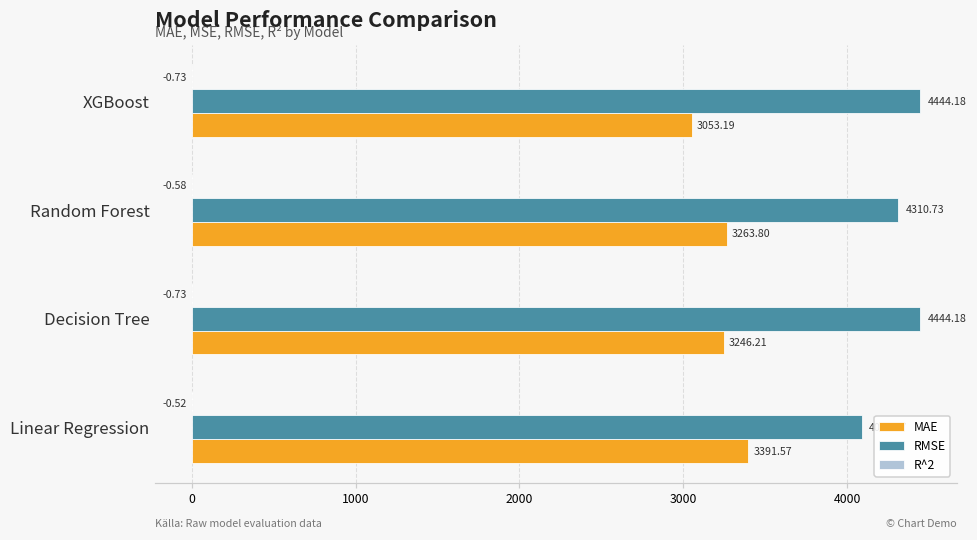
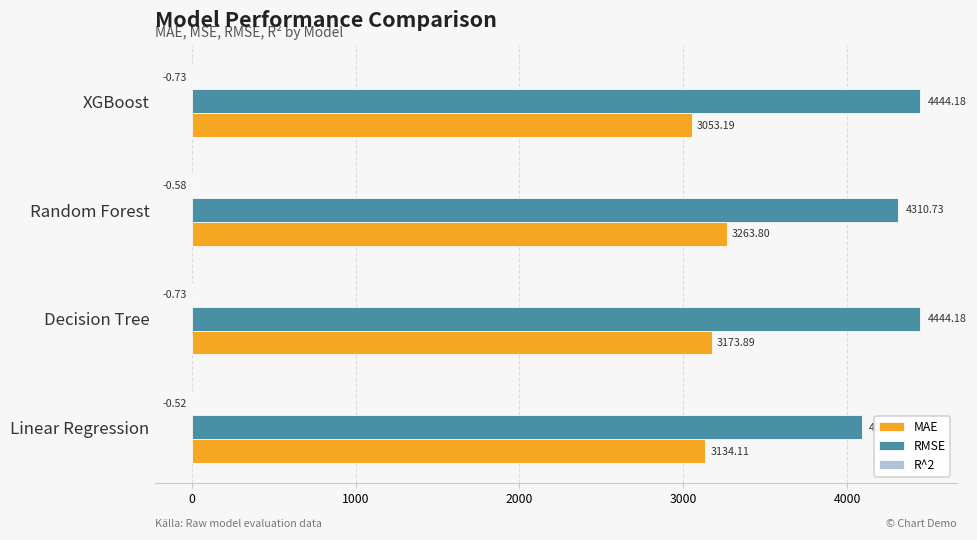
MAE, Decision Tree: 3246.21 -> 3173.89
MAE, Linear Regression: 3391.57 -> 3134.11
